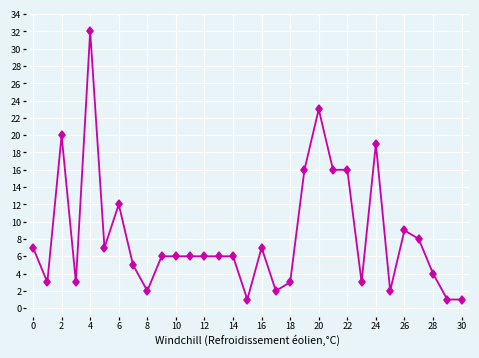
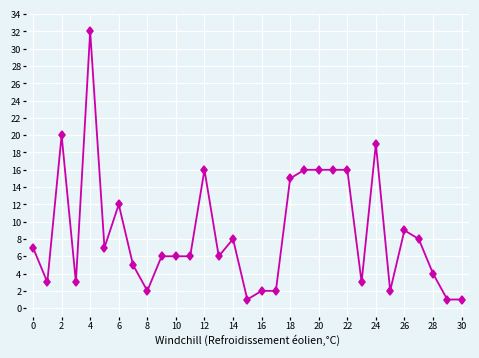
12: 6 -> 16
14: 6 -> 8
16: 7 -> 2
18: 3 -> 15
20: 23 -> 16
